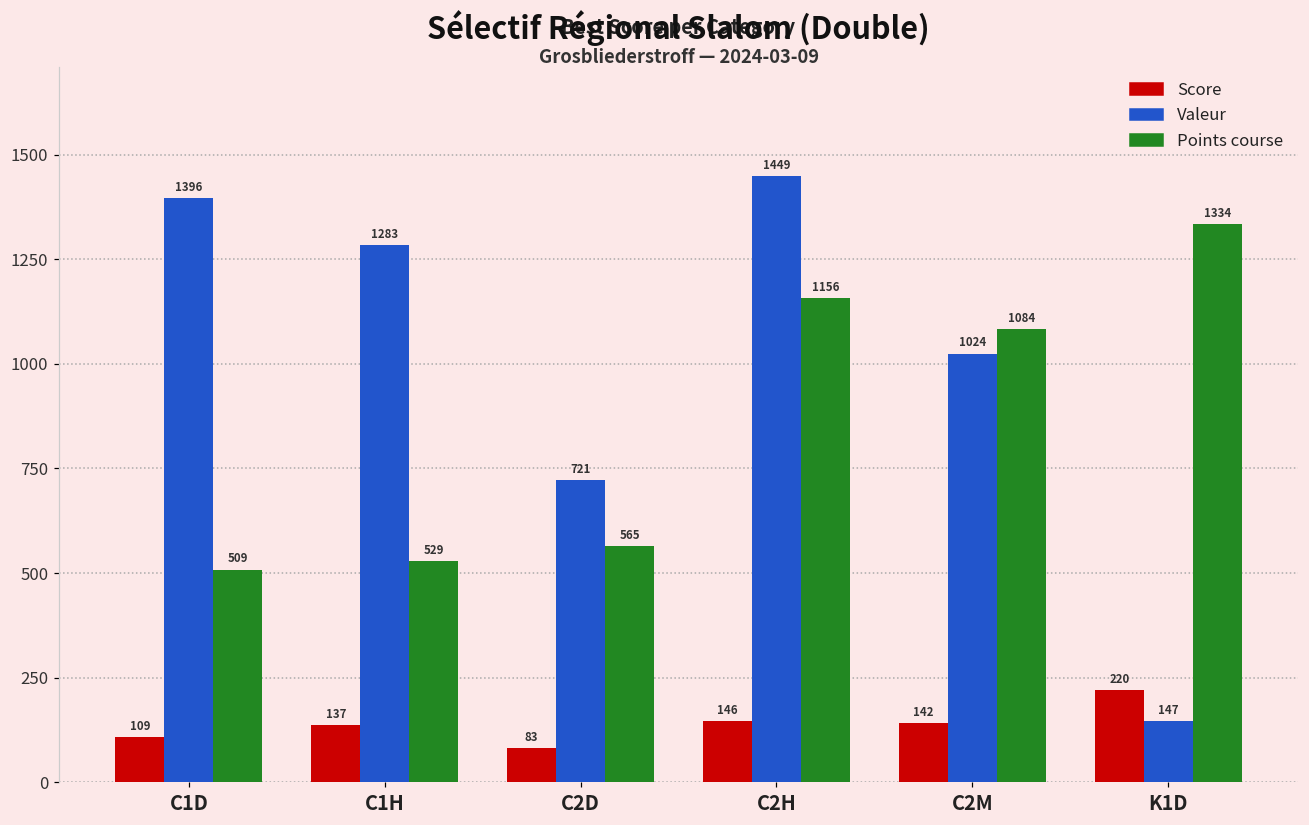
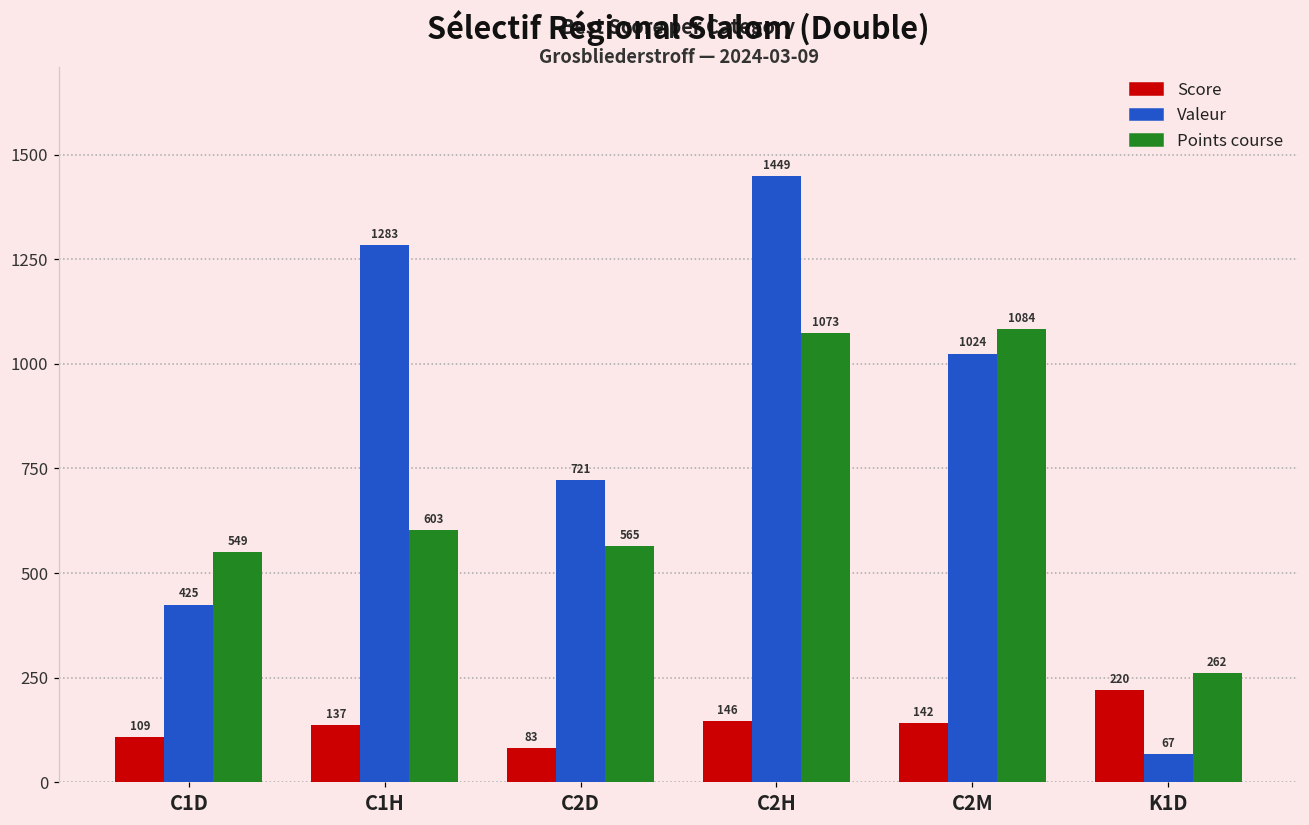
Valeur, C1D: 1396 -> 425
Points course, C1D: 509 -> 549
Points course, C1H: 529 -> 603
Points course, C2H: 1156 -> 1073
Valeur, K1D: 147 -> 67
Points course, K1D: 1334 -> 262
